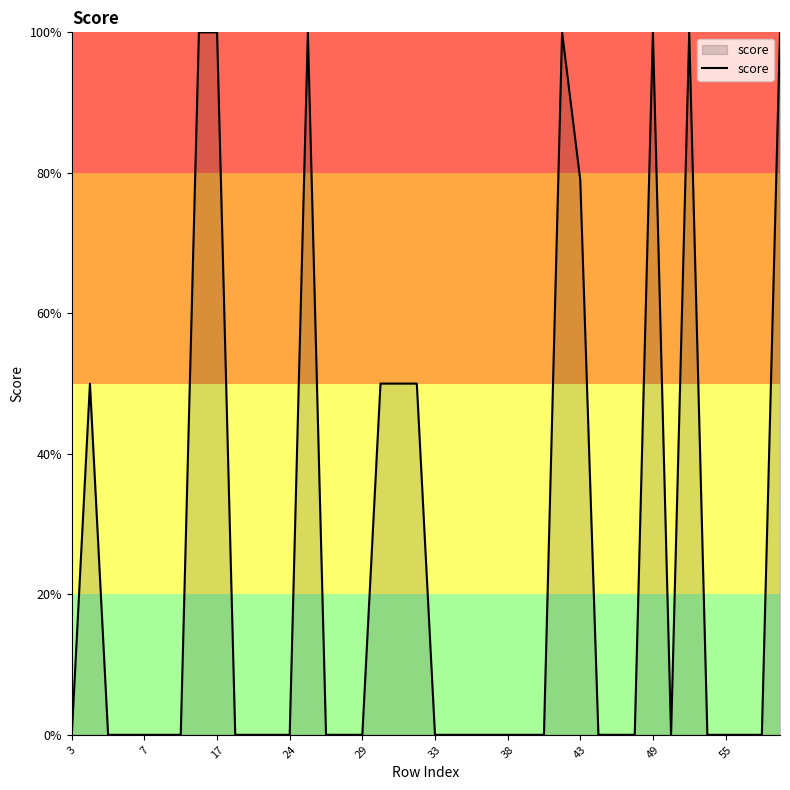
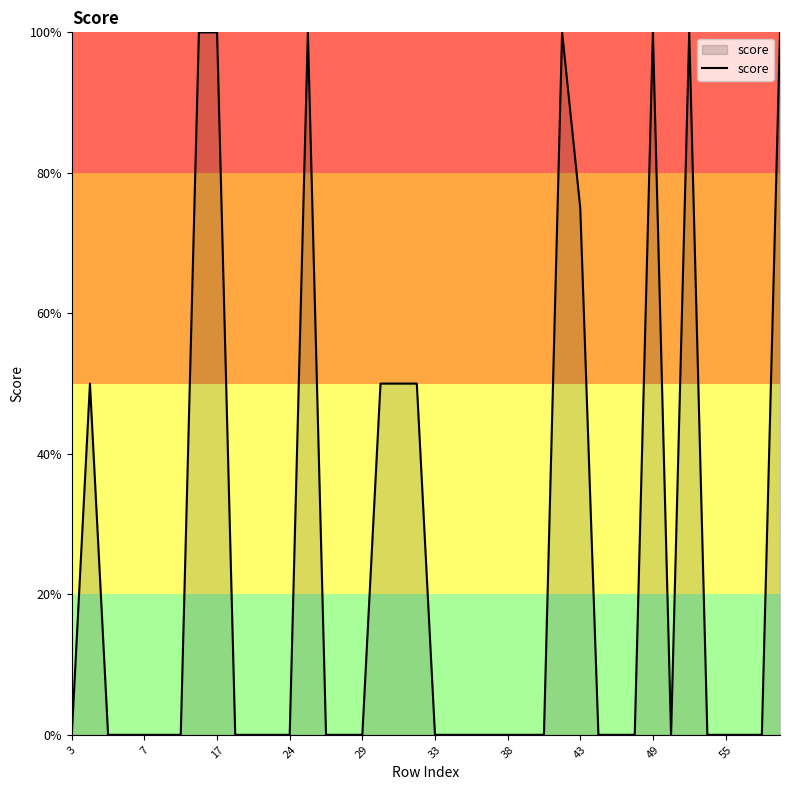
43: 79% -> 75%
